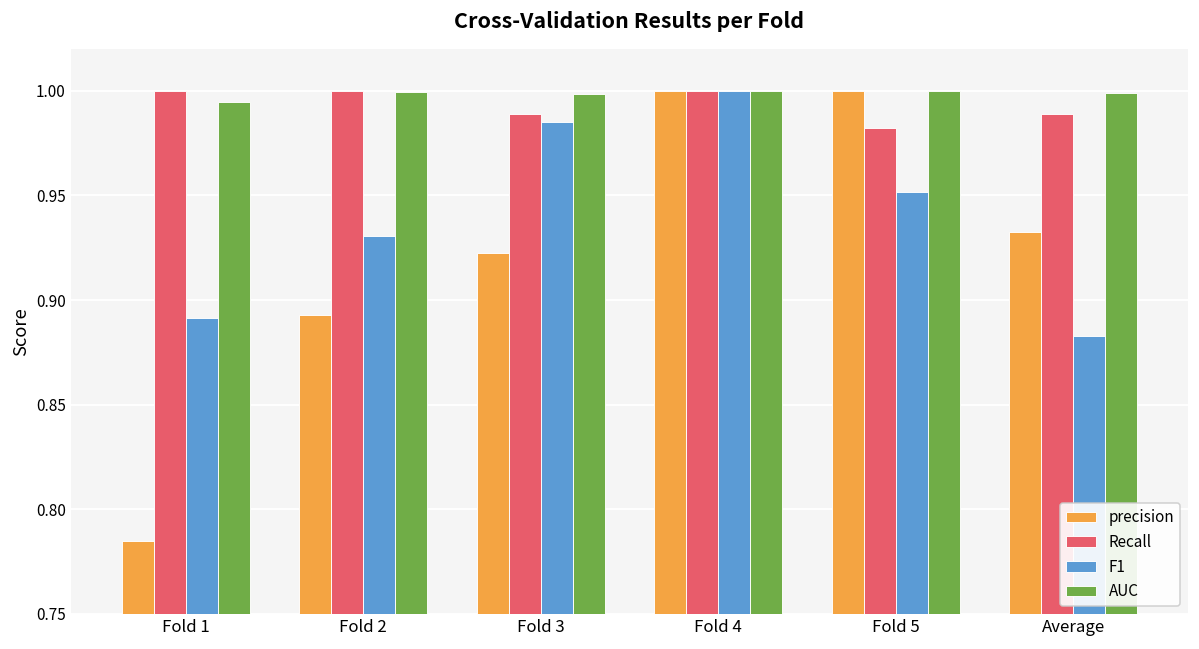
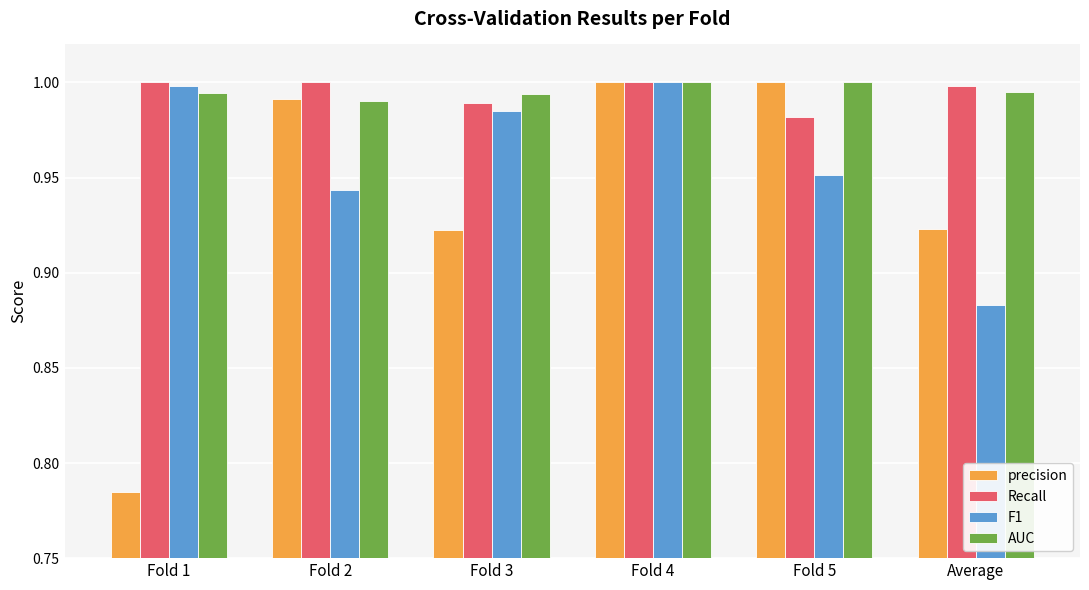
F1, Fold 1: 0.891 -> 0.998
precision, Fold 2: 0.893 -> 0.991
F1, Fold 2: 0.930 -> 0.943
AUC, Fold 2: 1.000 -> 0.990
AUC, Fold 3: 0.998 -> 0.994
precision, Average: 0.933 -> 0.923
Recall, Average: 0.989 -> 0.998
AUC, Average: 0.999 -> 0.995
